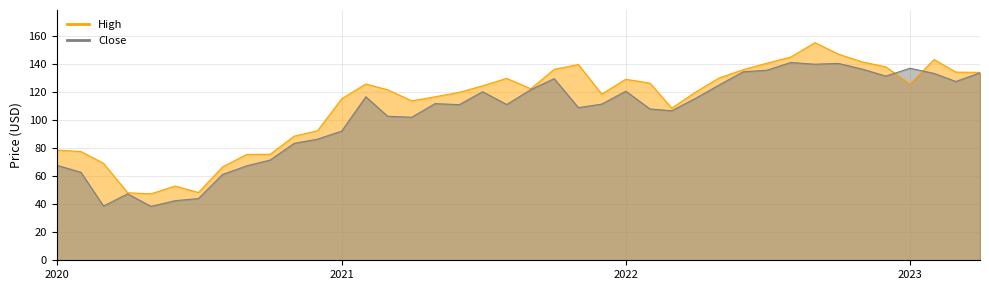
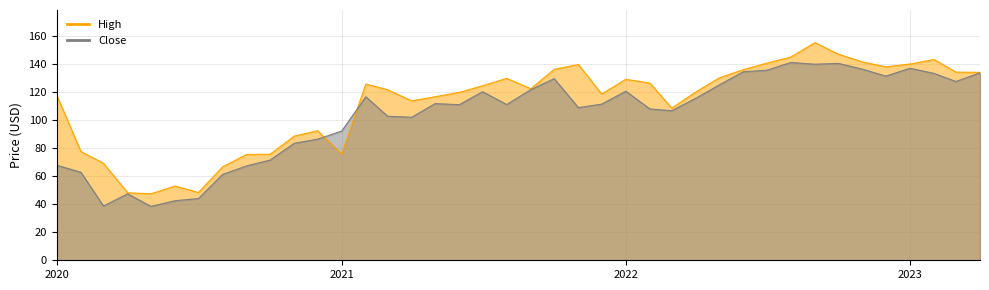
High, 2020: 79 -> 118
High, 2021: 115 -> 76
High, 2023: 126 -> 140
